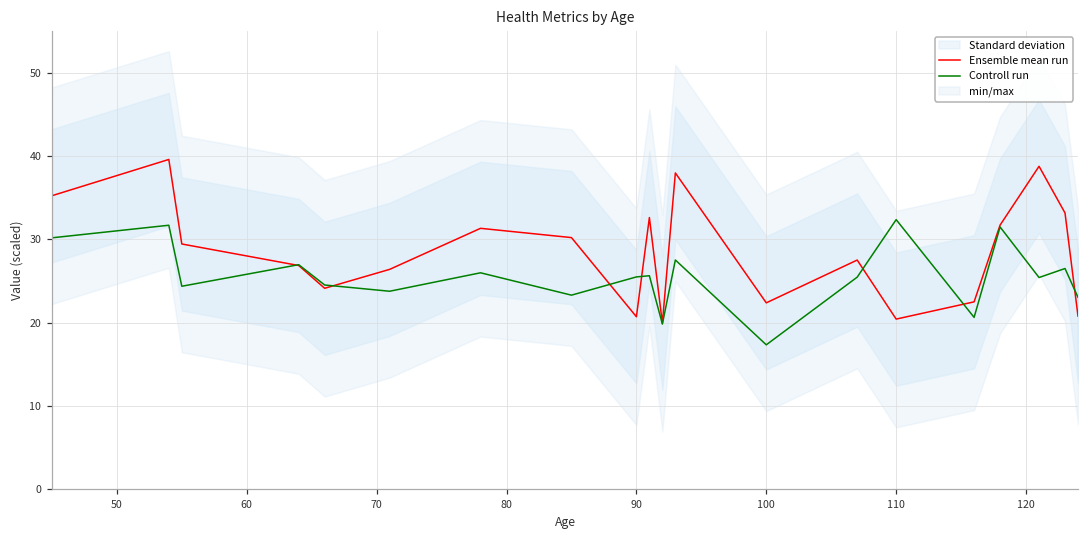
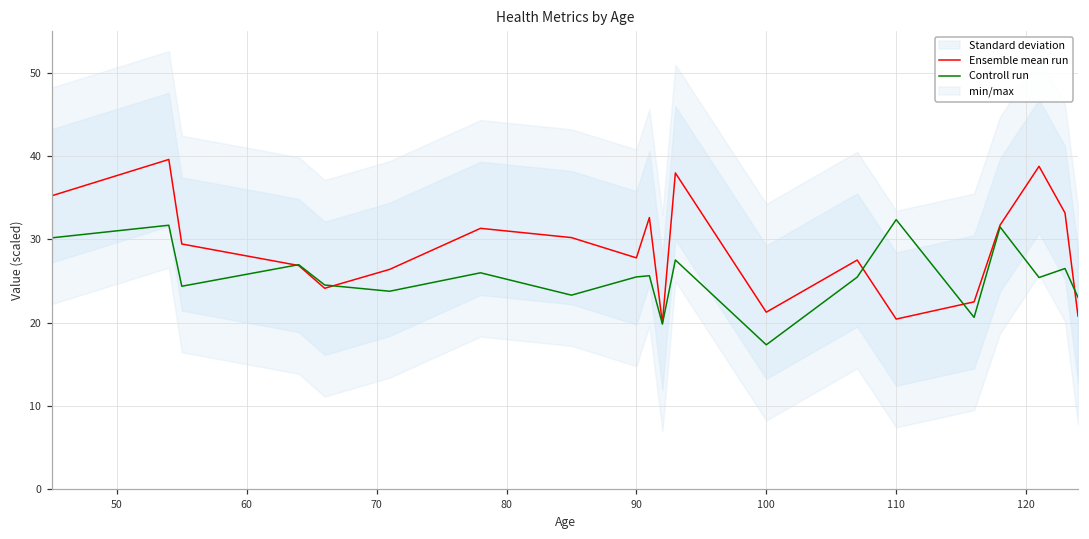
Ensemble mean run, 90: 21 -> 28
Ensemble mean run, 100: 22 -> 21
